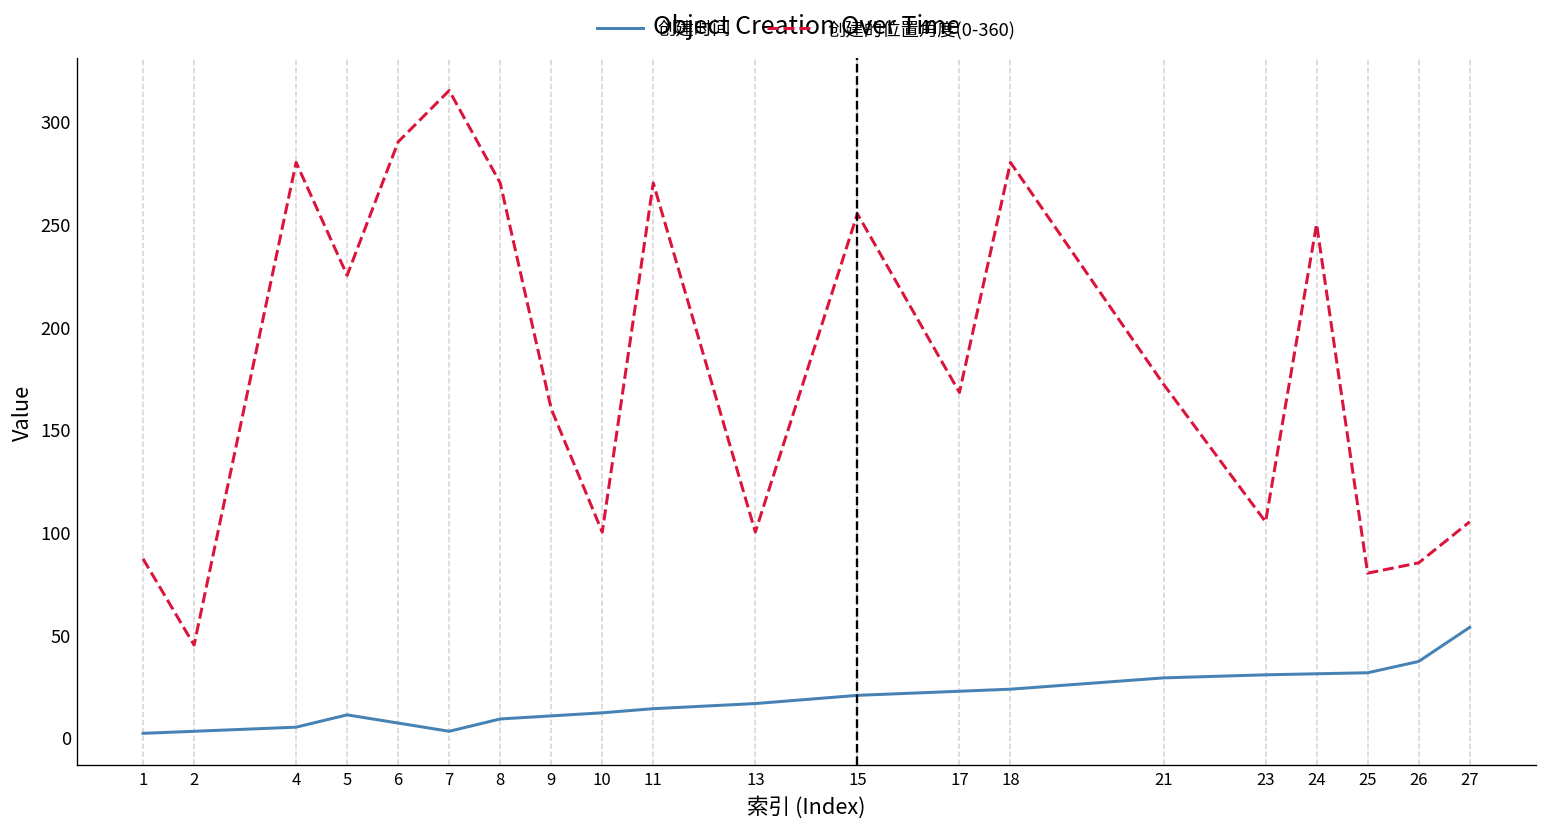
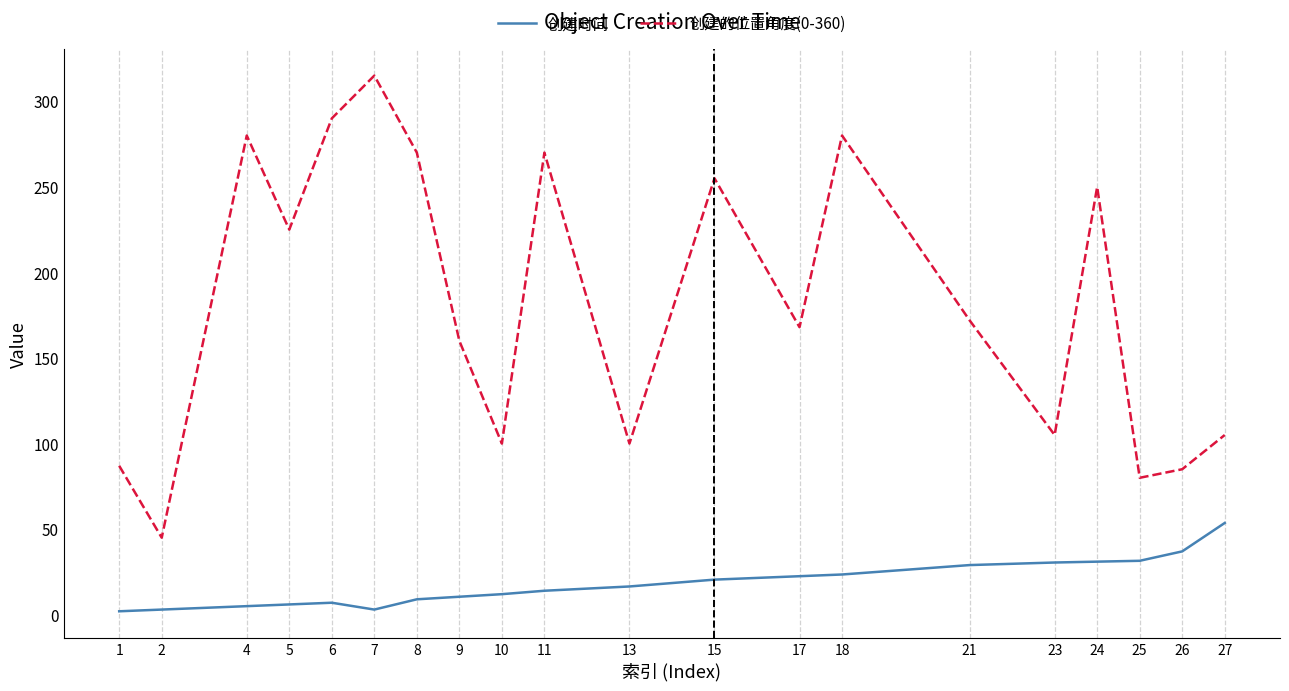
创建时间, 5: 11 -> 6
